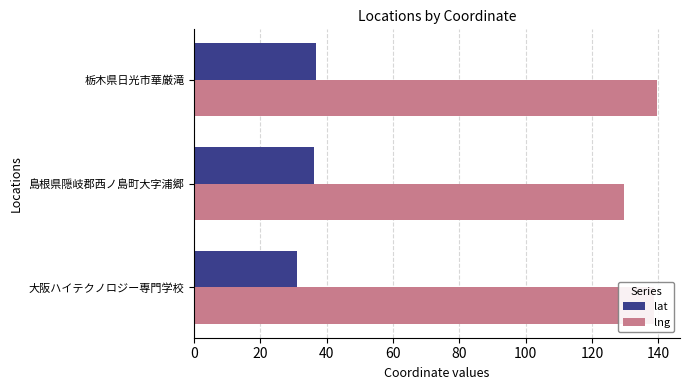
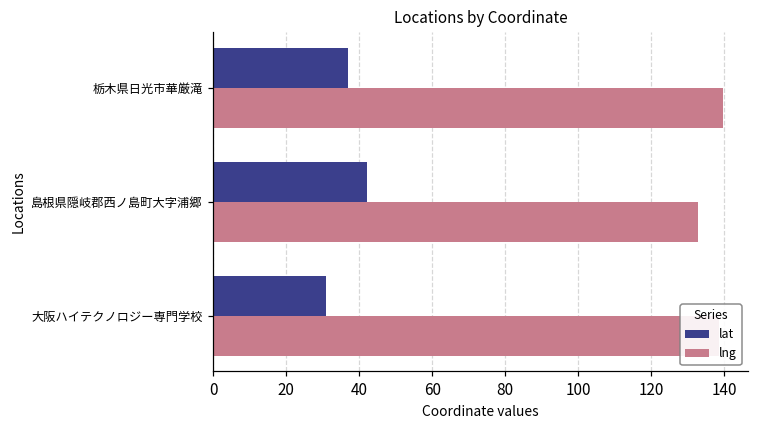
lat, 島根県隠岐郡西ノ島町大字浦郷: 36 -> 42
lng, 島根県隠岐郡西ノ島町大字浦郷: 130 -> 133
